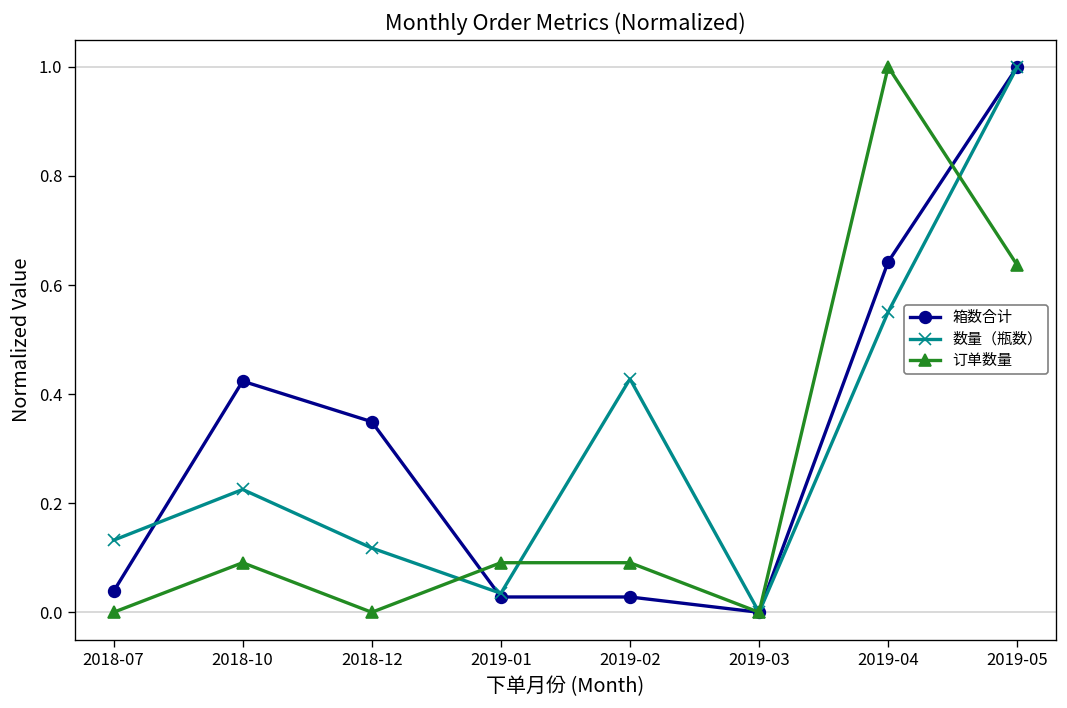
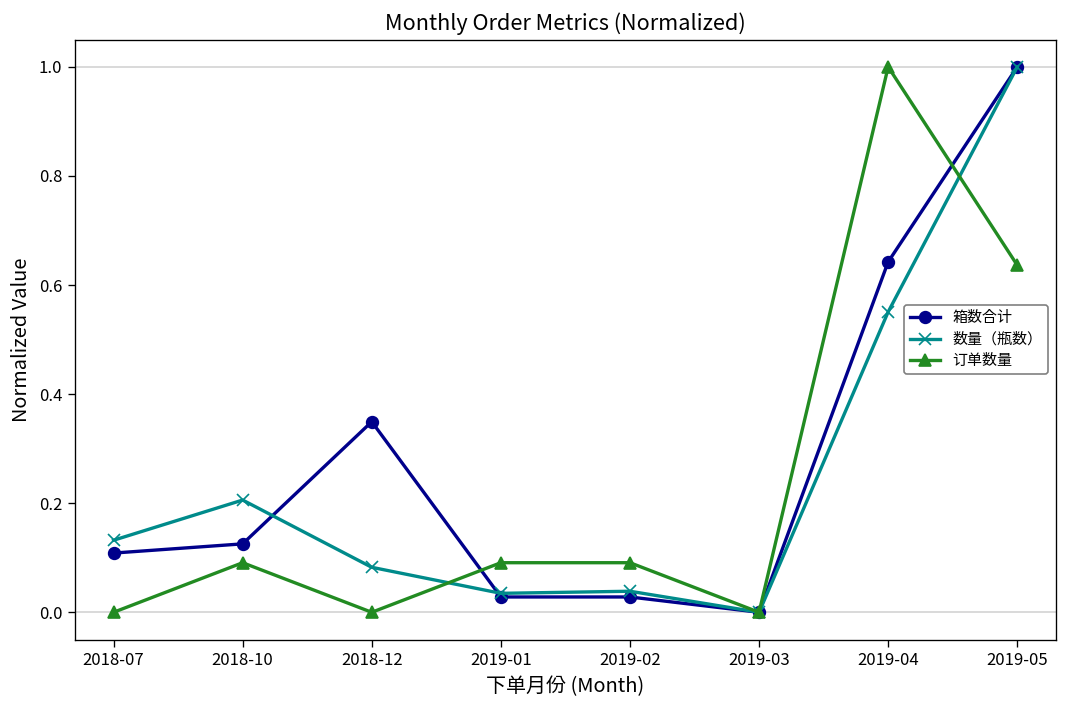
箱数合计, 2018-07: 0.04 -> 0.11
箱数合计, 2018-10: 0.42 -> 0.13
数量（瓶数）, 2018-10: 0.23 -> 0.21
数量（瓶数）, 2018-12: 0.12 -> 0.08
数量（瓶数）, 2019-02: 0.43 -> 0.04
